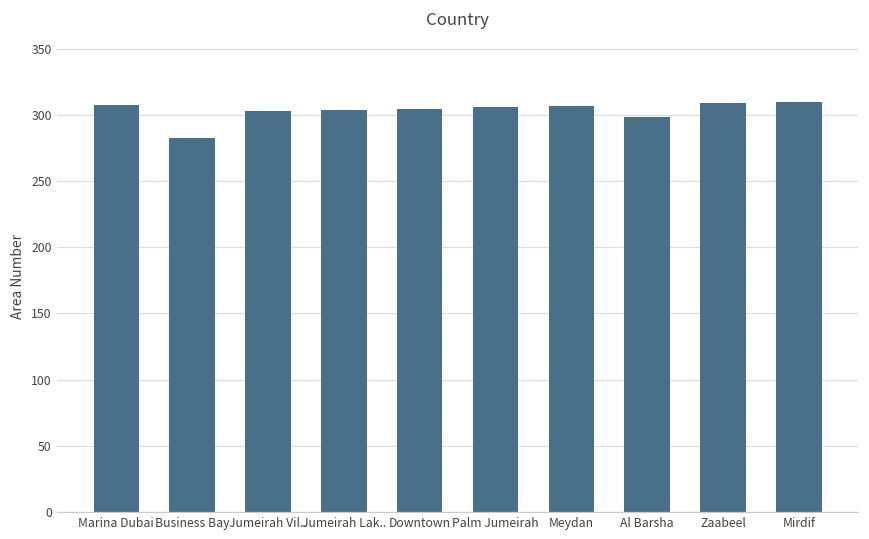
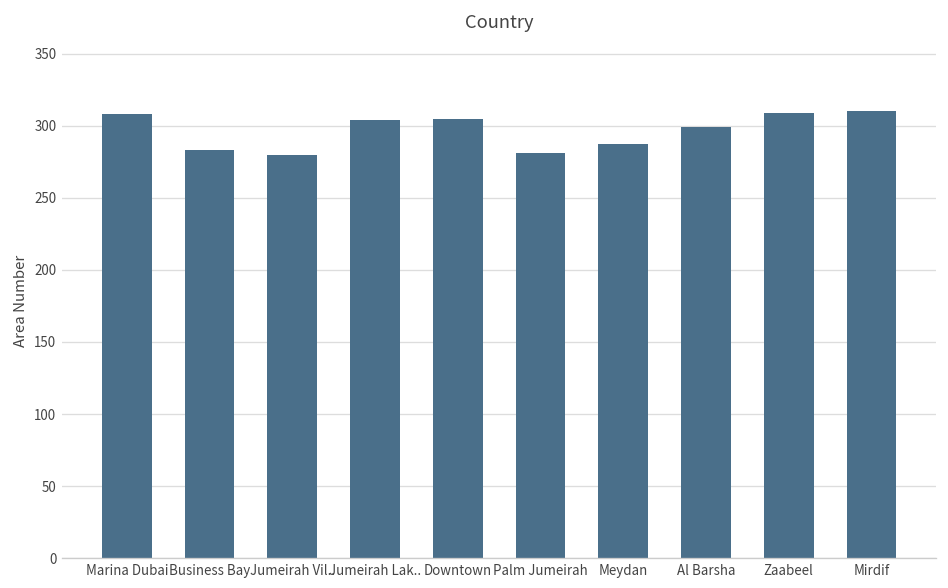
Jumeirah Vil..: 303 -> 280
Palm Jumeirah: 306 -> 281
Meydan: 307 -> 287
